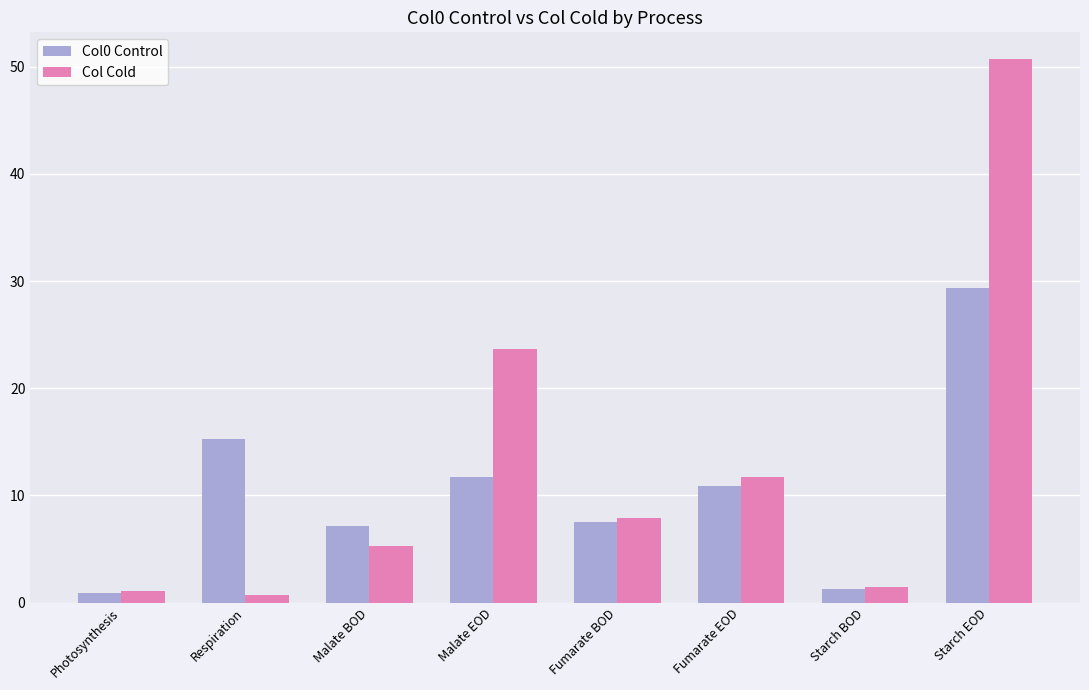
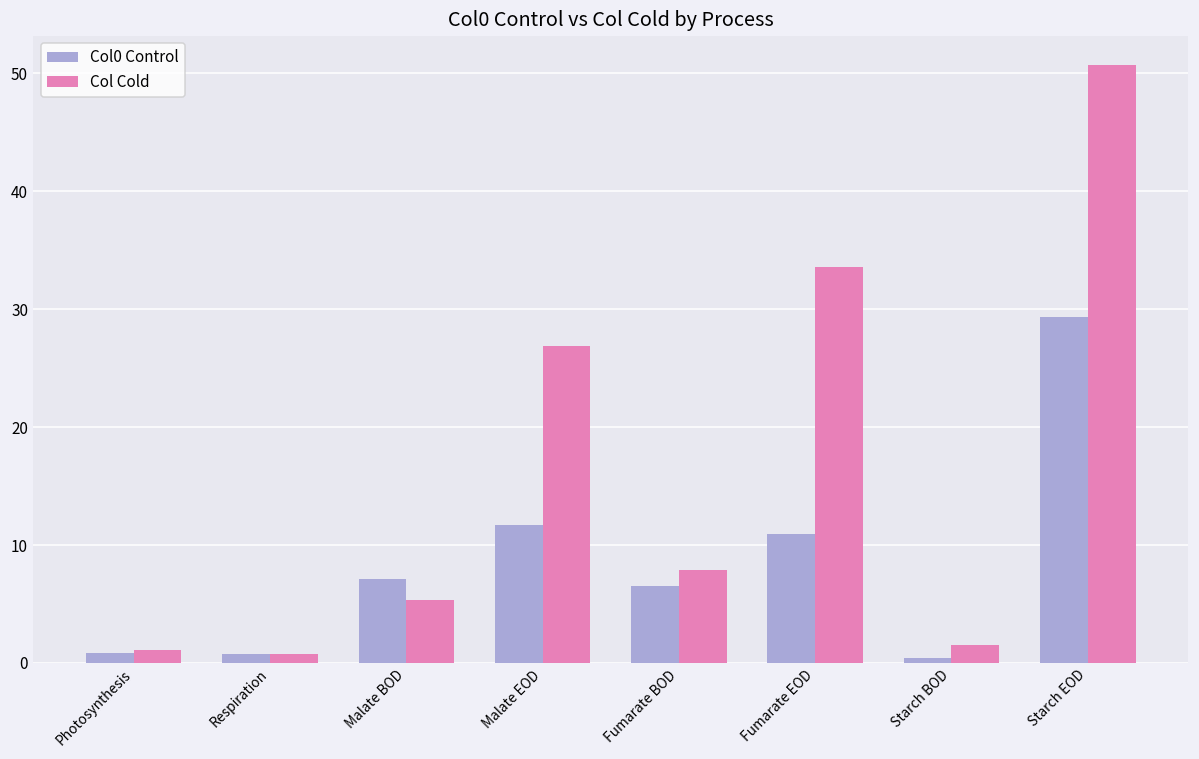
Col0 Control, Respiration: 15.3 -> 0.7
Col Cold, Malate EOD: 23.7 -> 26.9
Col0 Control, Fumarate BOD: 7.6 -> 6.5
Col Cold, Fumarate EOD: 11.7 -> 33.6
Col0 Control, Starch BOD: 1.3 -> 0.4
